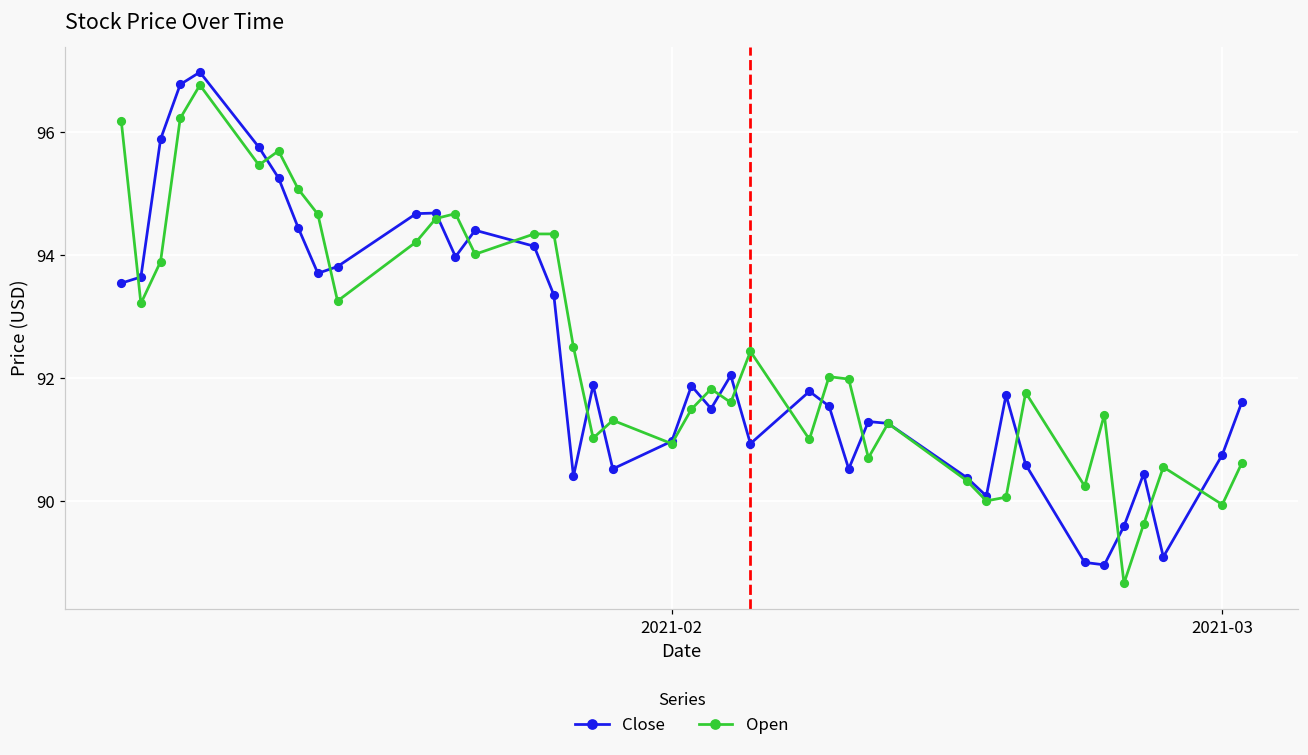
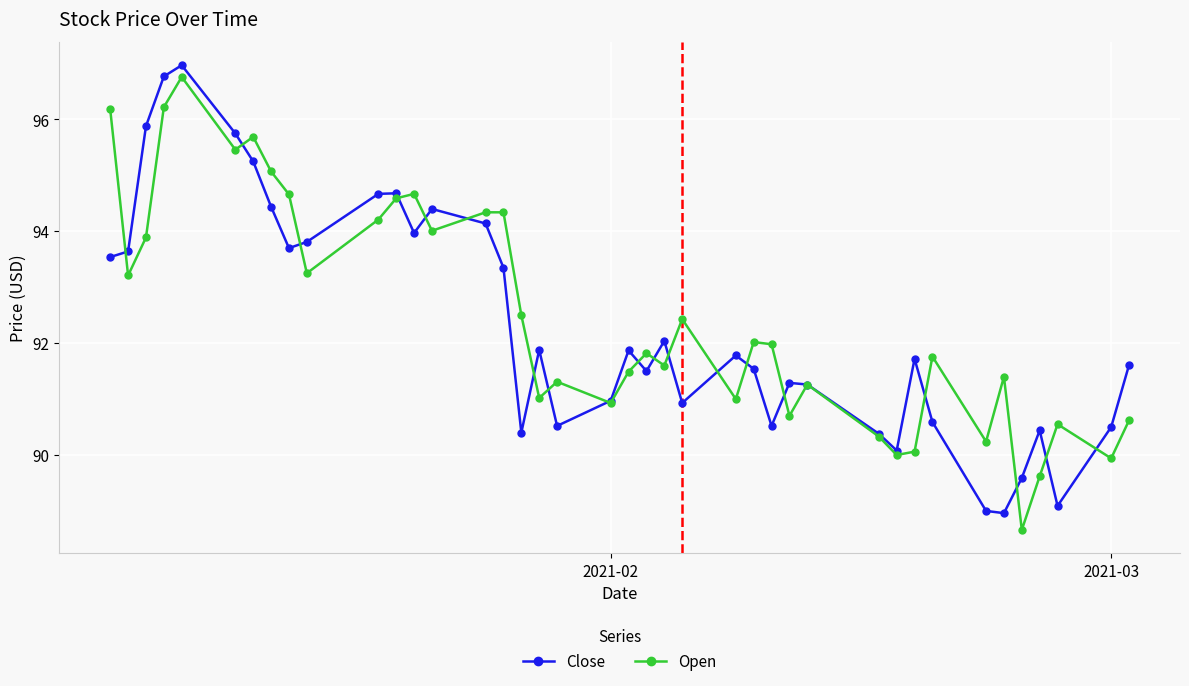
Close, 2021-03: 90.8 -> 90.5
